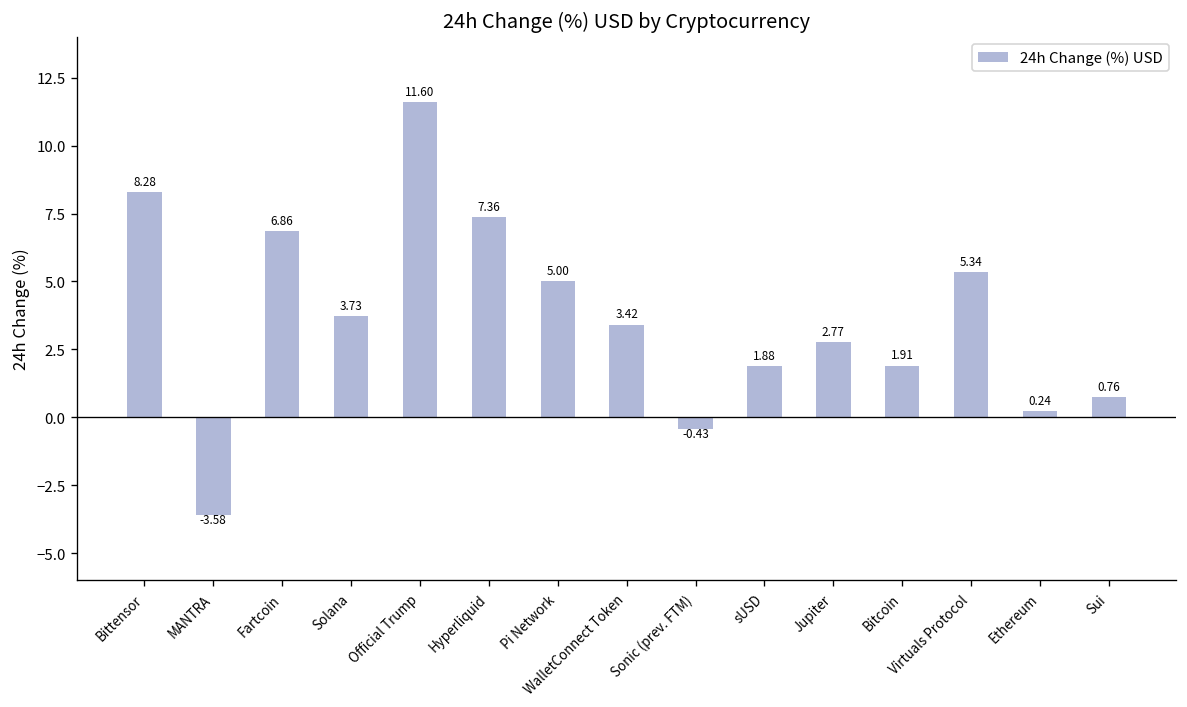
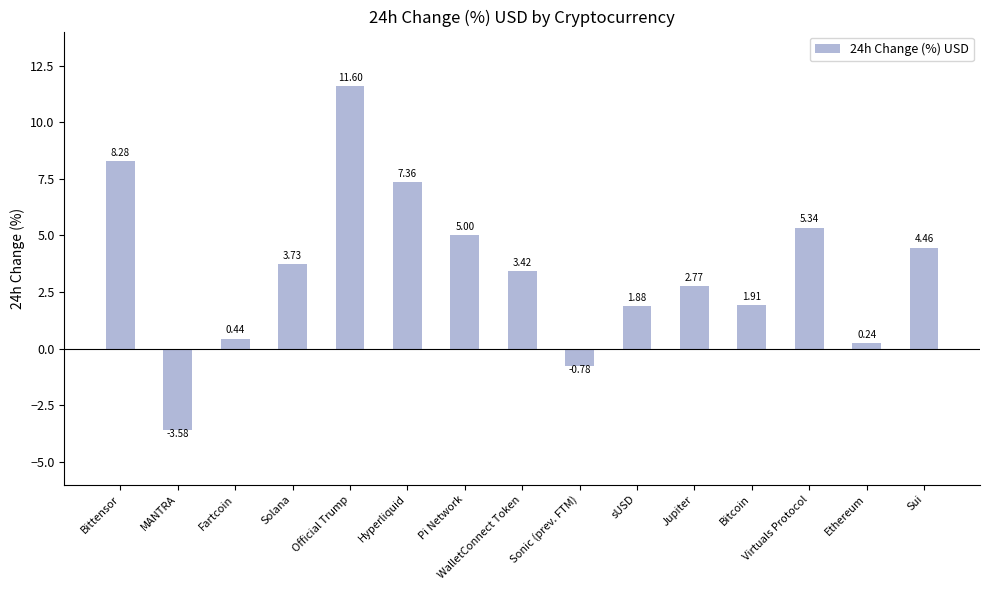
Fartcoin: 6.86 -> 0.44
Sonic (prev. FTM): -0.43 -> -0.78
Sui: 0.76 -> 4.46
